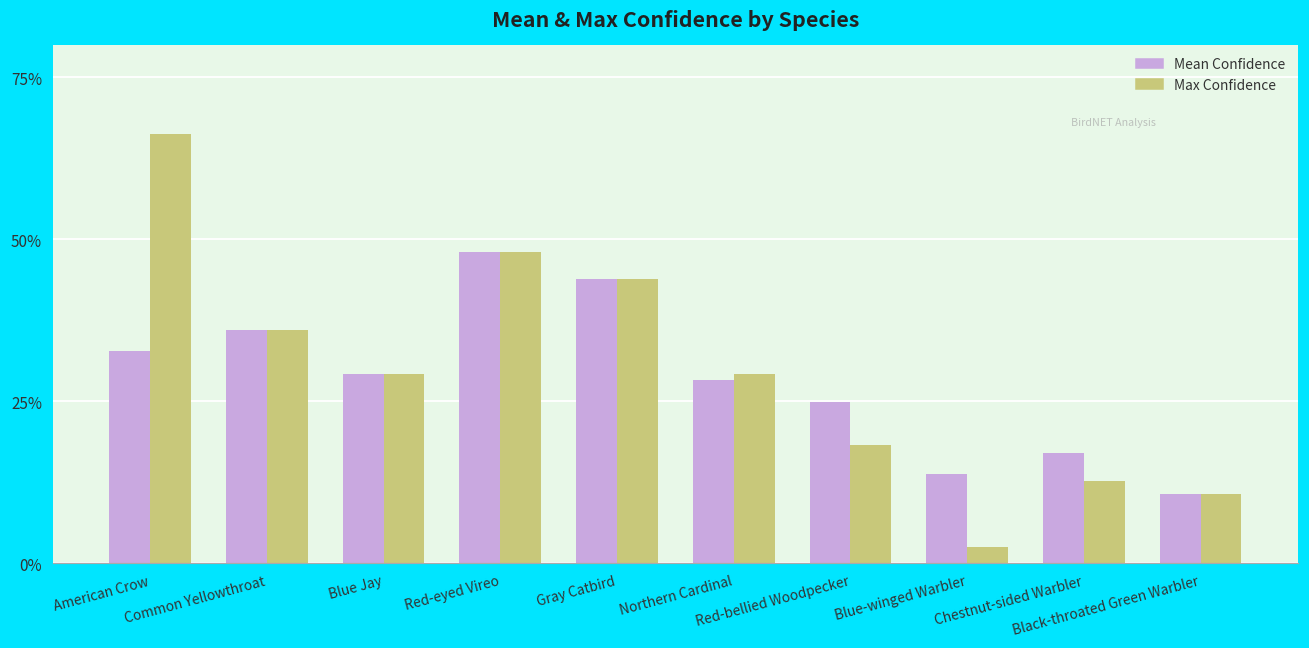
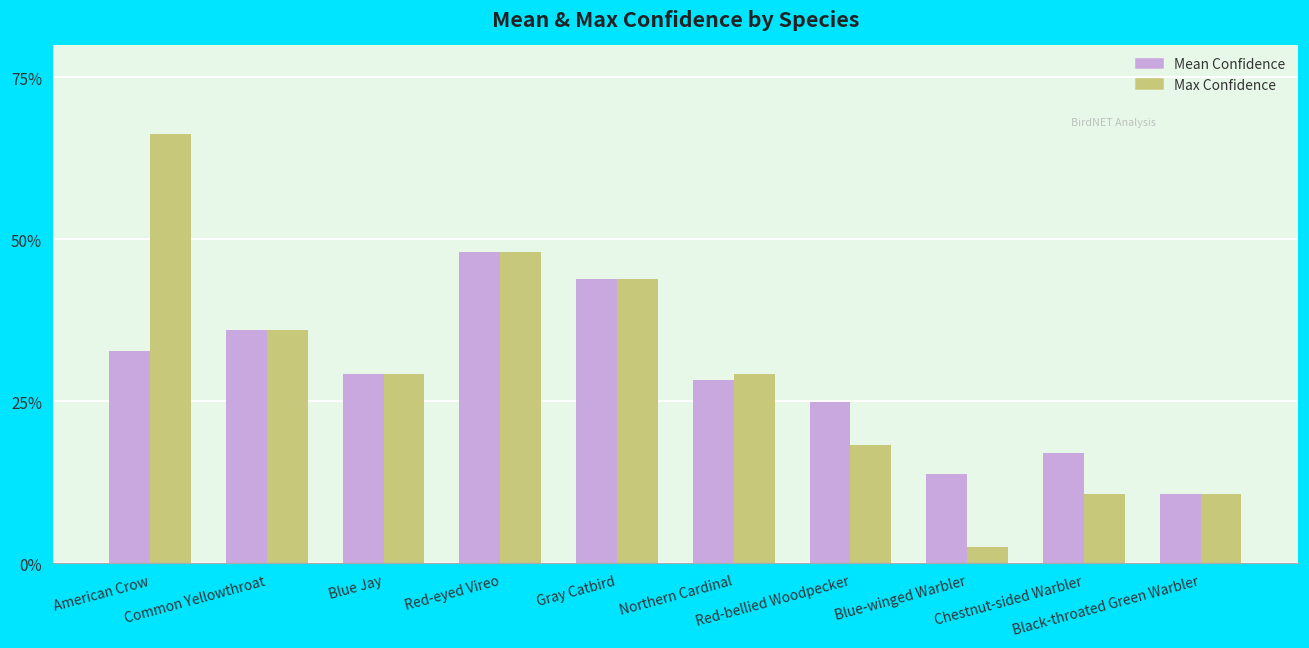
Max Confidence, Chestnut-sided Warbler: 13% -> 11%
